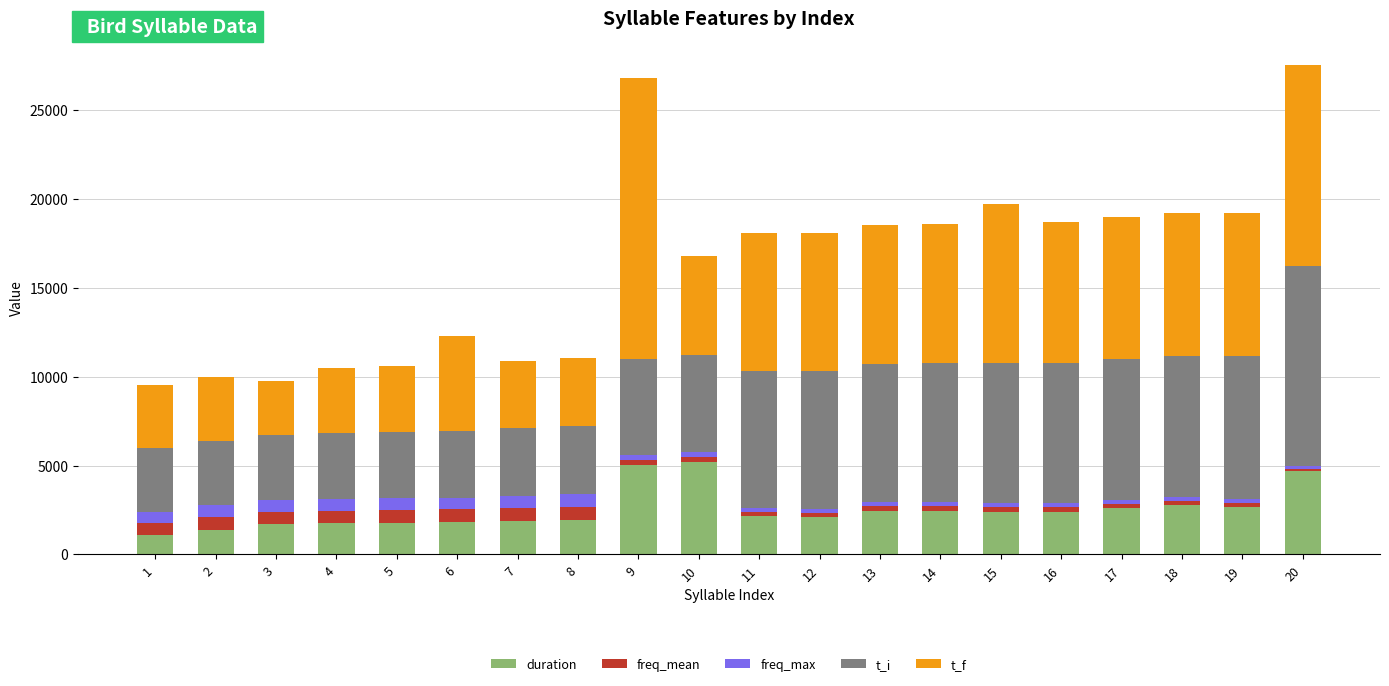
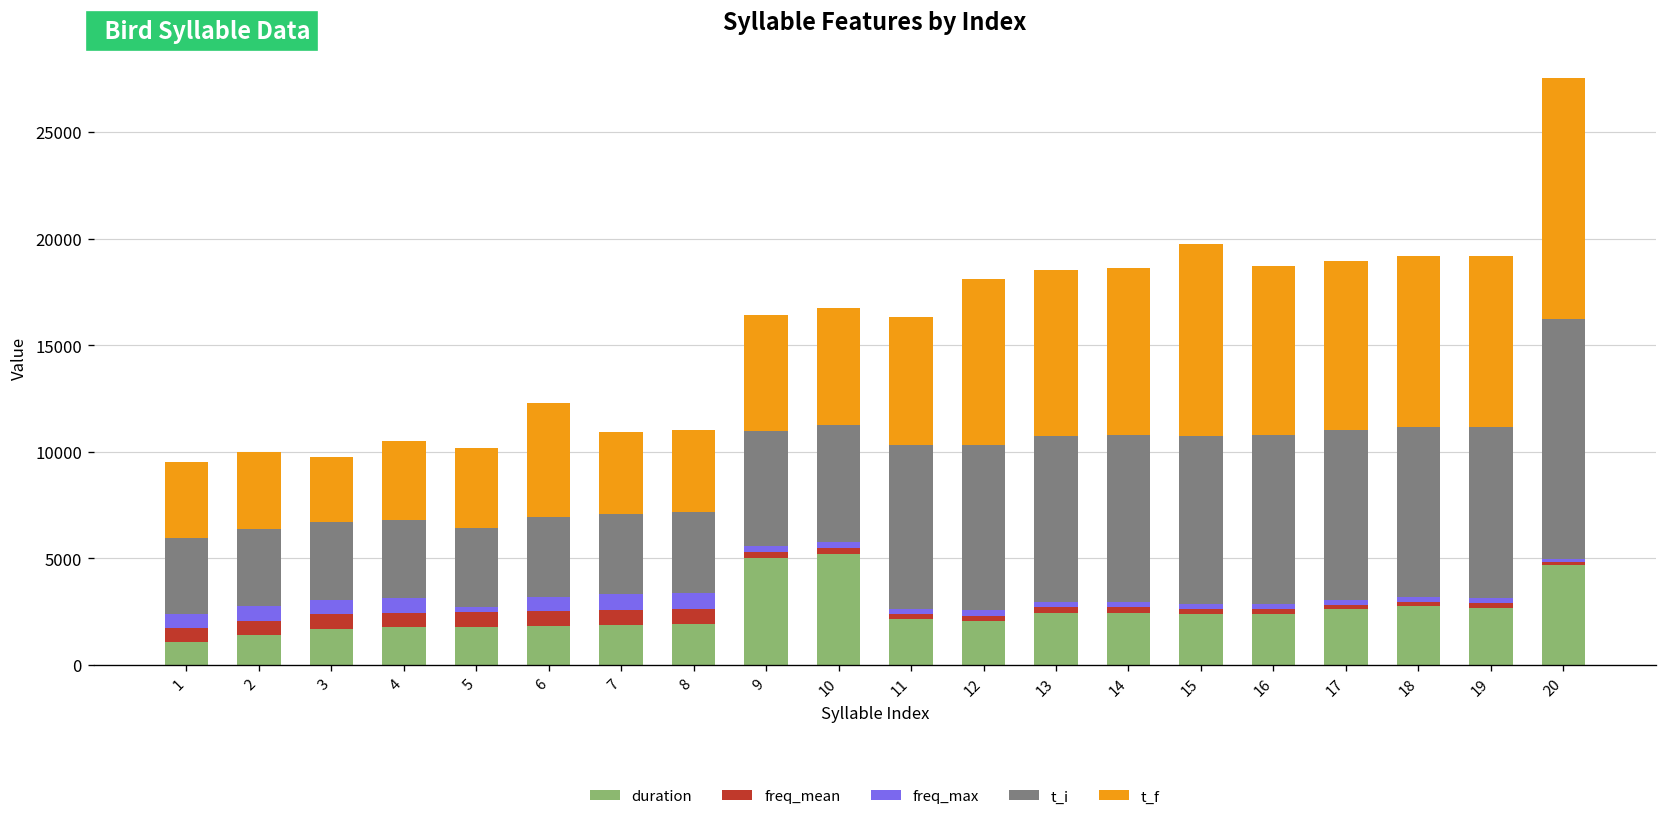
freq_max, 5: 700 -> 200
t_f, 9: 15800 -> 5400
t_f, 11: 7700 -> 6000
